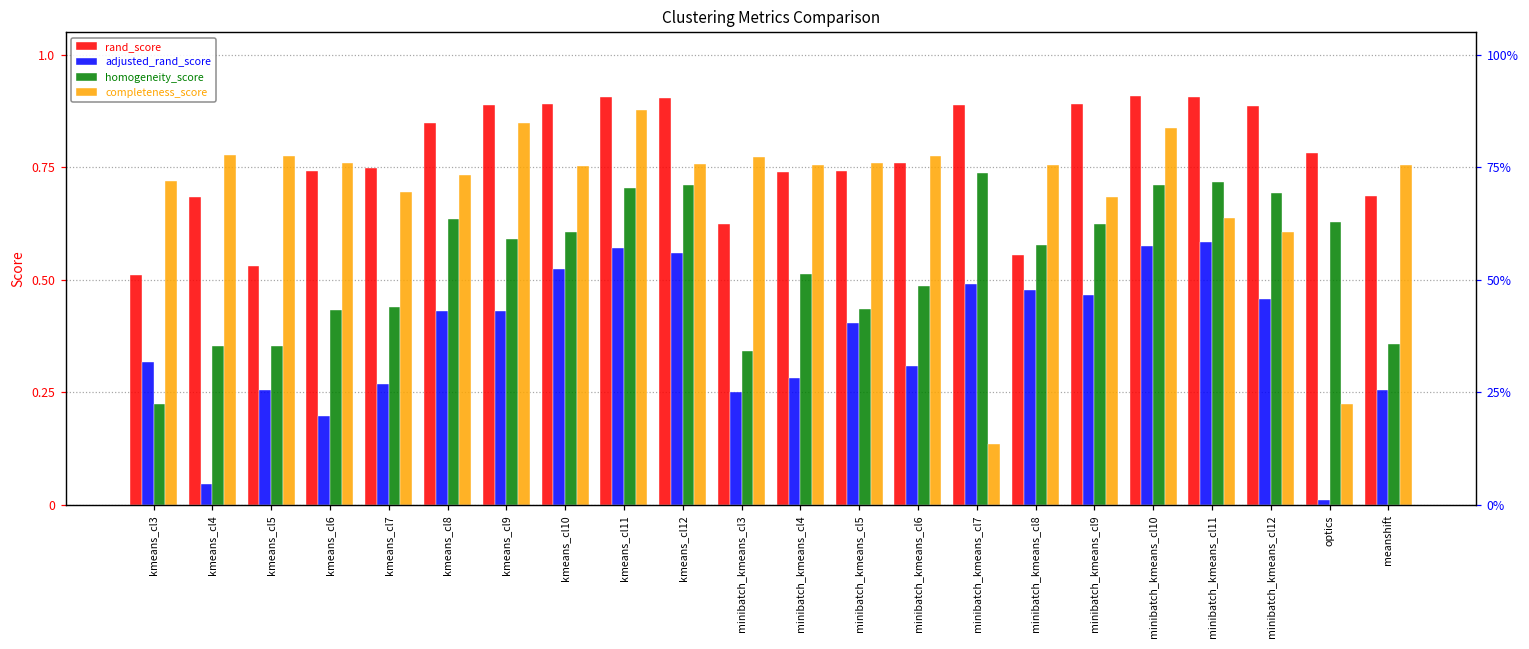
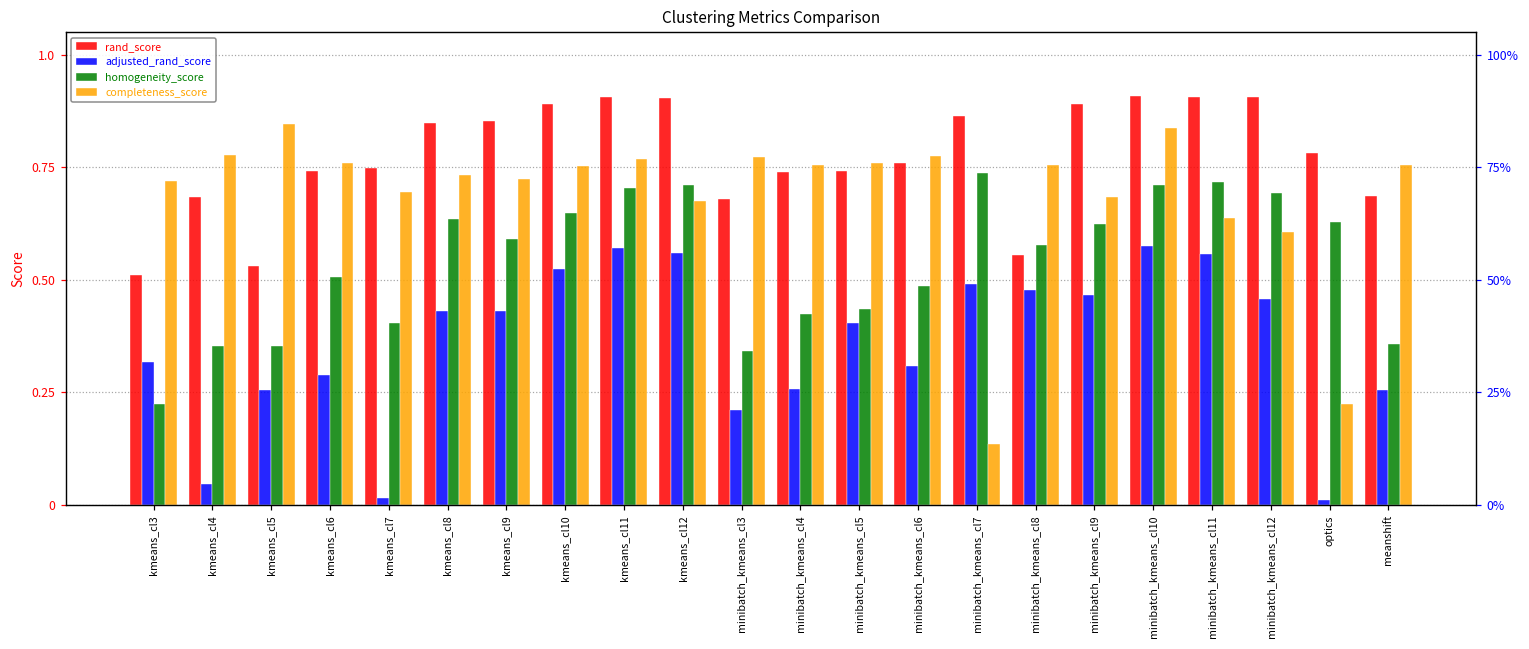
completeness_score, kmeans_cl5: 0.78 -> 0.85
adjusted_rand_score, kmeans_cl6: 0.20 -> 0.29
homogeneity_score, kmeans_cl6: 0.43 -> 0.51
adjusted_rand_score, kmeans_cl7: 0.27 -> 0.01
homogeneity_score, kmeans_cl7: 0.44 -> 0.40
rand_score, kmeans_cl9: 0.89 -> 0.85
completeness_score, kmeans_cl9: 0.85 -> 0.72
homogeneity_score, kmeans_cl10: 0.60 -> 0.65
completeness_score, kmeans_cl11: 0.88 -> 0.77
completeness_score, kmeans_cl12: 0.76 -> 0.68
rand_score, minibatch_kmeans_cl3: 0.62 -> 0.68
adjusted_rand_score, minibatch_kmeans_cl3: 0.25 -> 0.21
adjusted_rand_score, minibatch_kmeans_cl4: 0.28 -> 0.26
homogeneity_score, minibatch_kmeans_cl4: 0.51 -> 0.42
rand_score, minibatch_kmeans_cl7: 0.89 -> 0.86
adjusted_rand_score, minibatch_kmeans_cl11: 0.58 -> 0.56
rand_score, minibatch_kmeans_cl12: 0.89 -> 0.91
